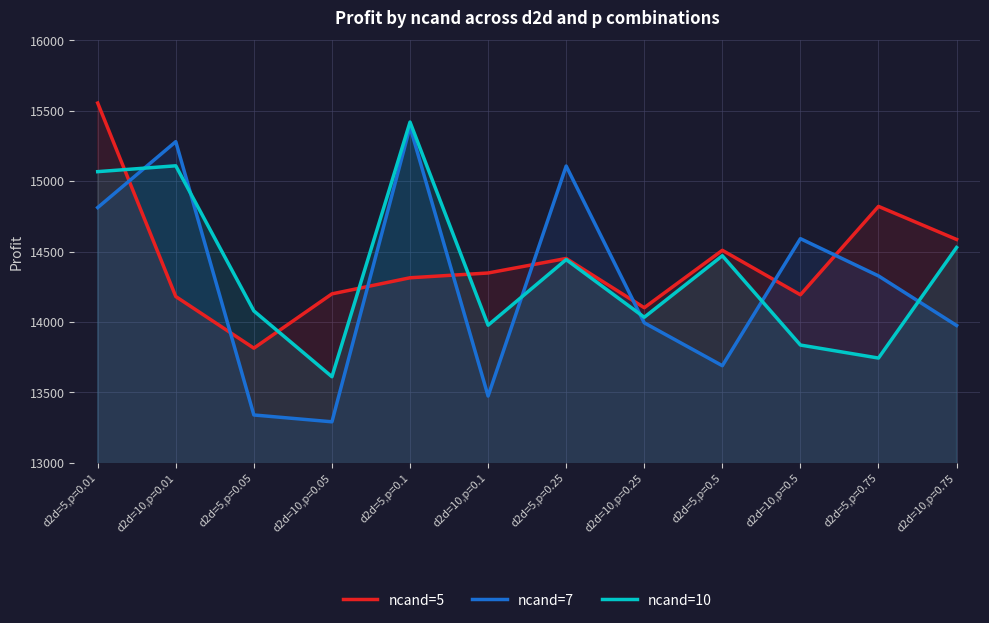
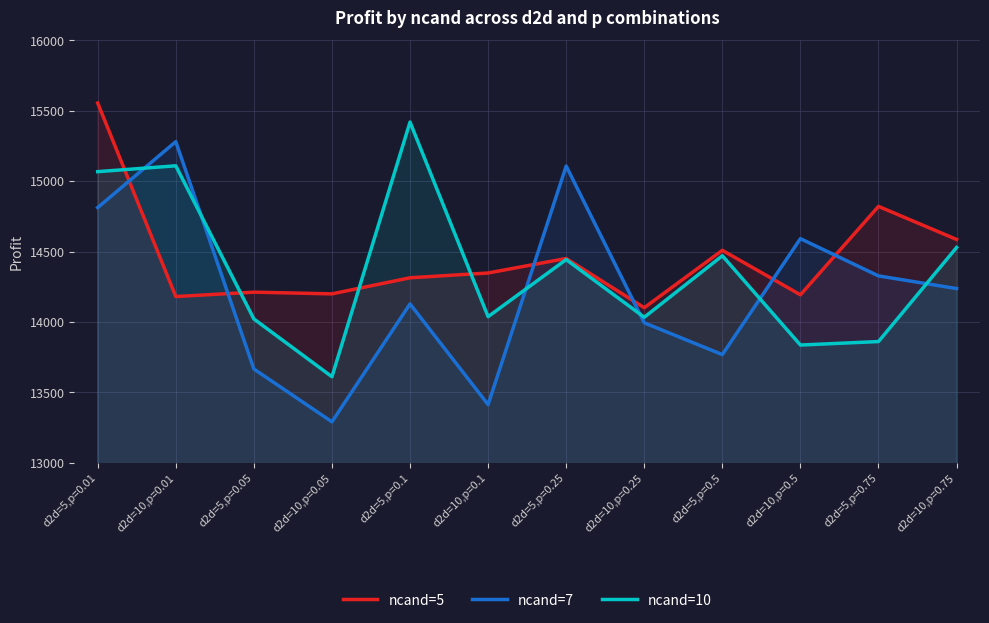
ncand=5, d2d=5,p=0.05: 13810 -> 14210
ncand=7, d2d=5,p=0.05: 13340 -> 13670
ncand=10, d2d=5,p=0.05: 14080 -> 14020
ncand=7, d2d=5,p=0.1: 15390 -> 14130
ncand=7, d2d=10,p=0.1: 13470 -> 13410
ncand=10, d2d=10,p=0.1: 13980 -> 14040
ncand=7, d2d=5,p=0.5: 13690 -> 13770
ncand=10, d2d=5,p=0.75: 13740 -> 13860
ncand=7, d2d=10,p=0.75: 13970 -> 14240
